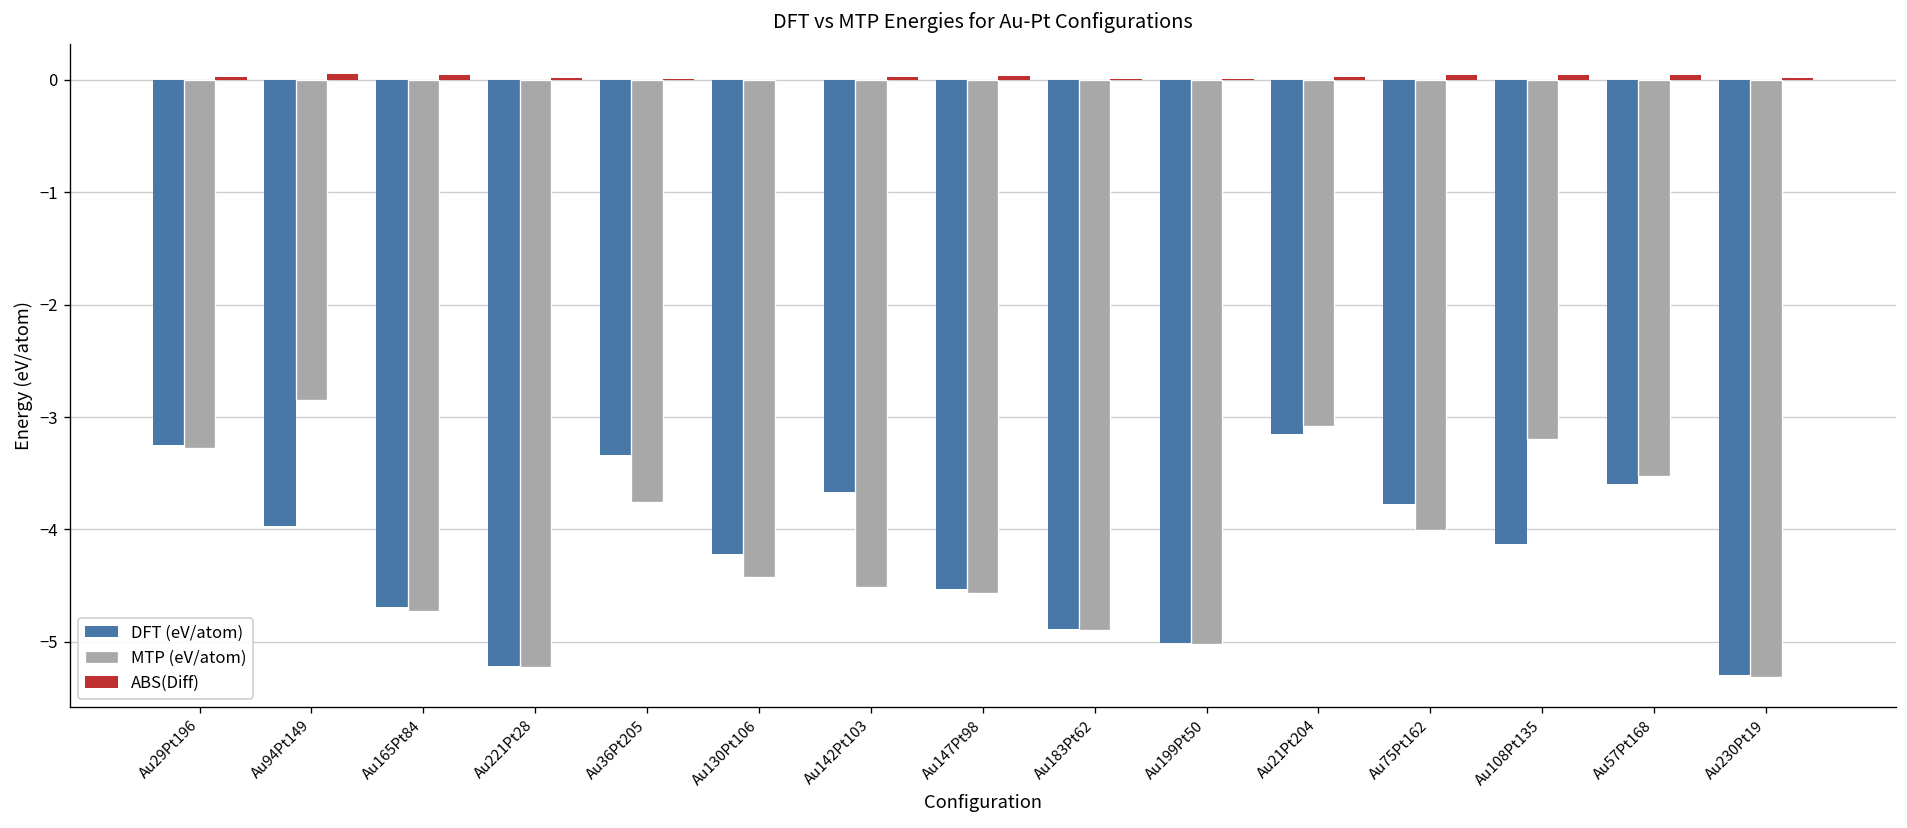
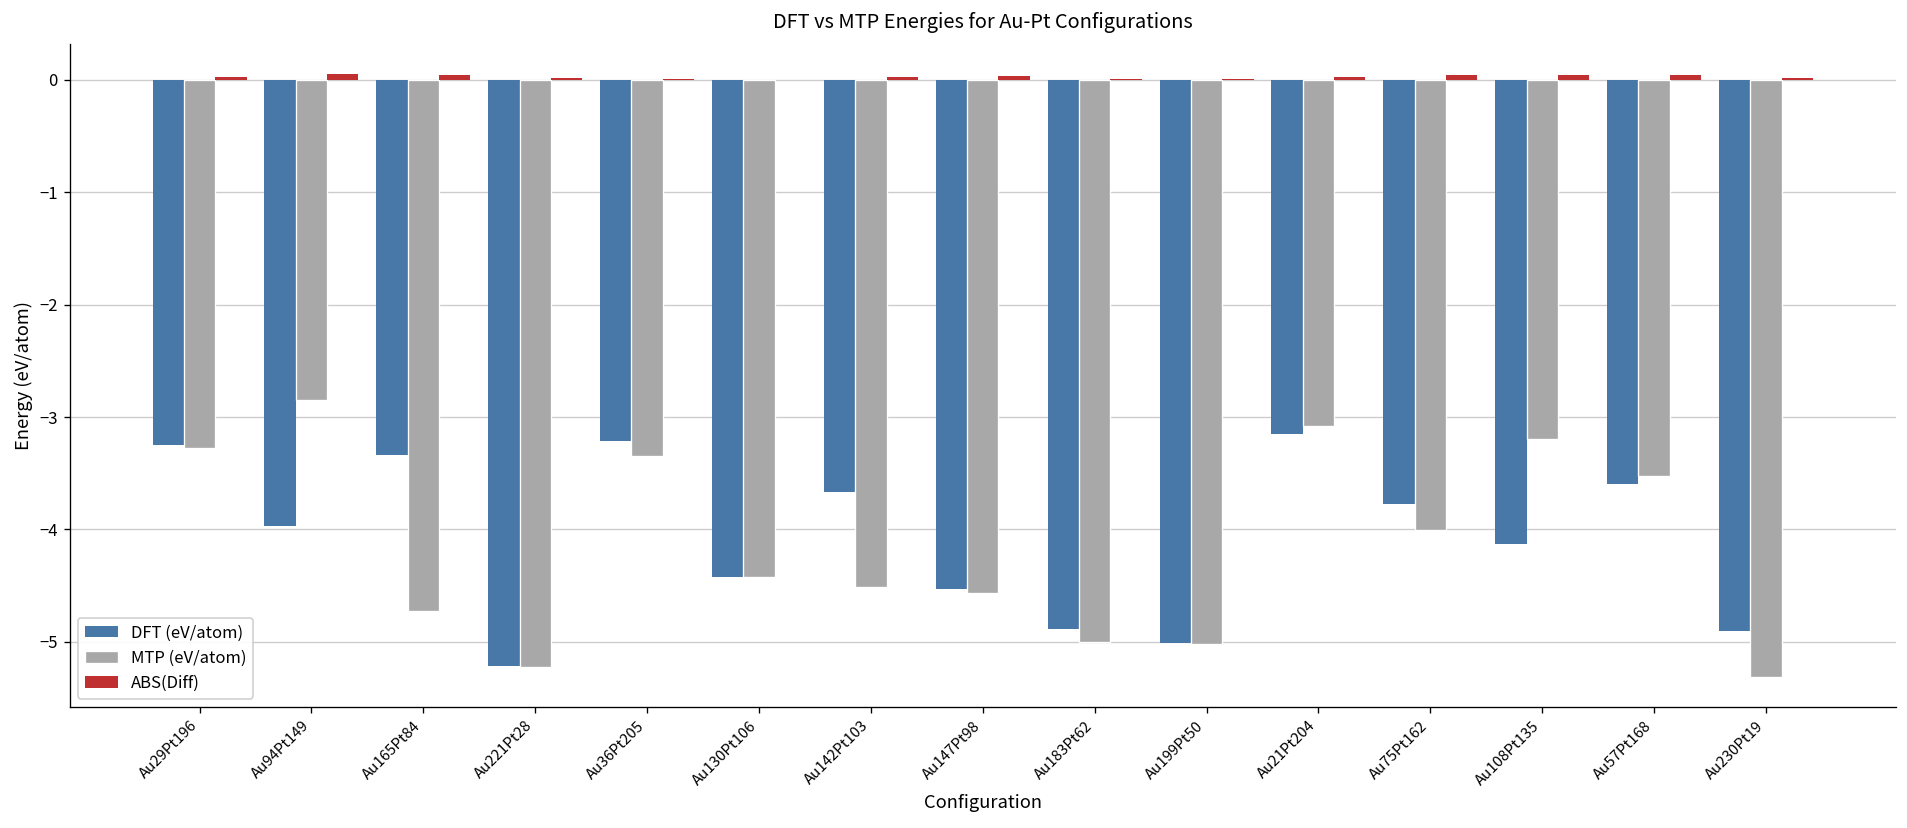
DFT (eV/atom), Au165Pt84: -4.7 -> -3.3
DFT (eV/atom), Au36Pt205: -3.3 -> -3.2
MTP (eV/atom), Au36Pt205: -3.8 -> -3.3
DFT (eV/atom), Au130Pt106: -4.2 -> -4.4
MTP (eV/atom), Au183Pt62: -4.9 -> -5.0
DFT (eV/atom), Au230Pt19: -5.3 -> -4.9
